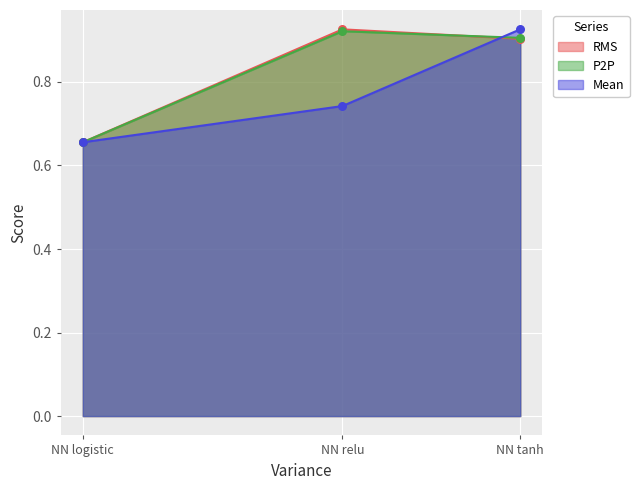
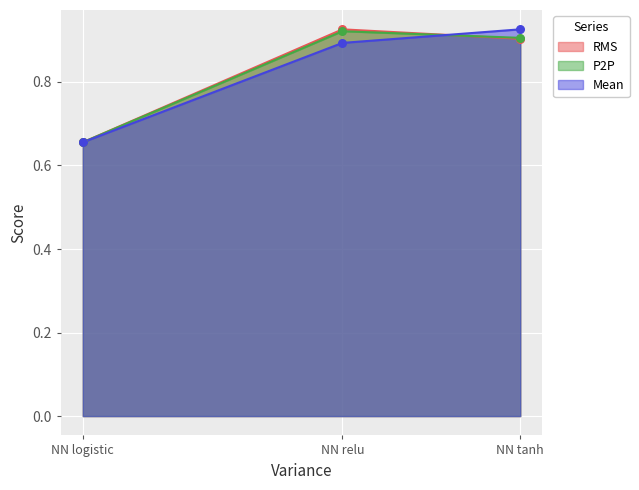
Mean, NN relu: 0.74 -> 0.89
